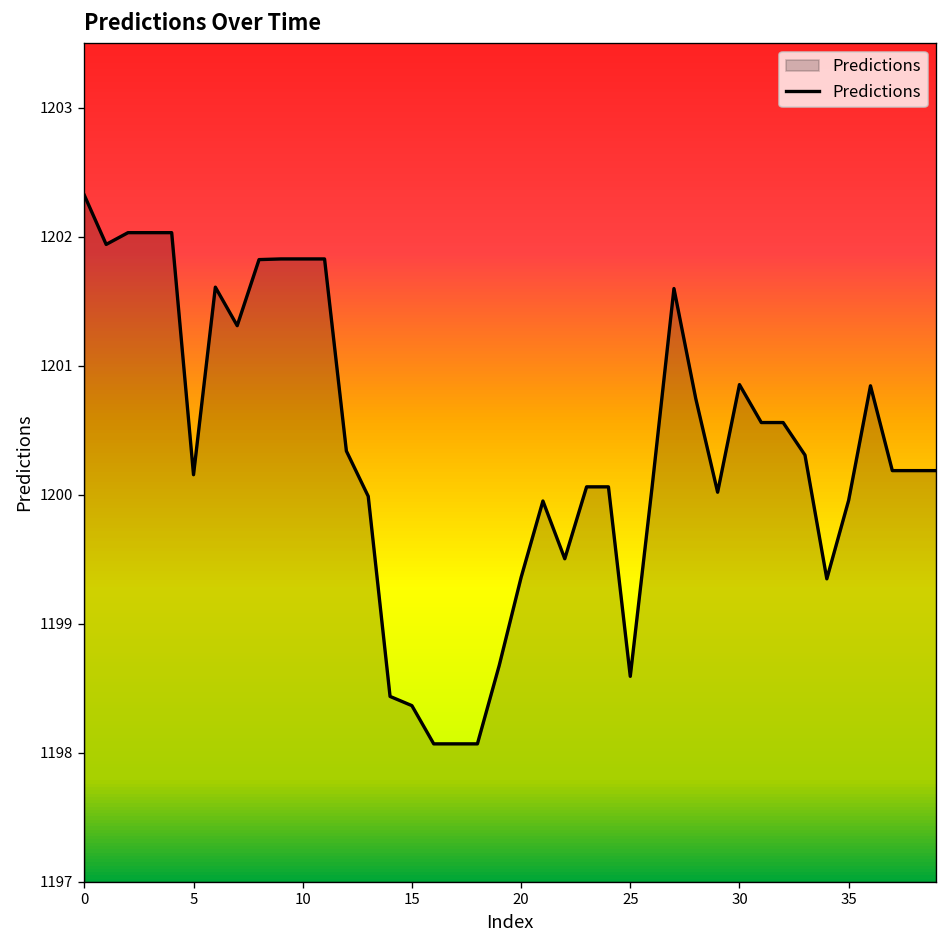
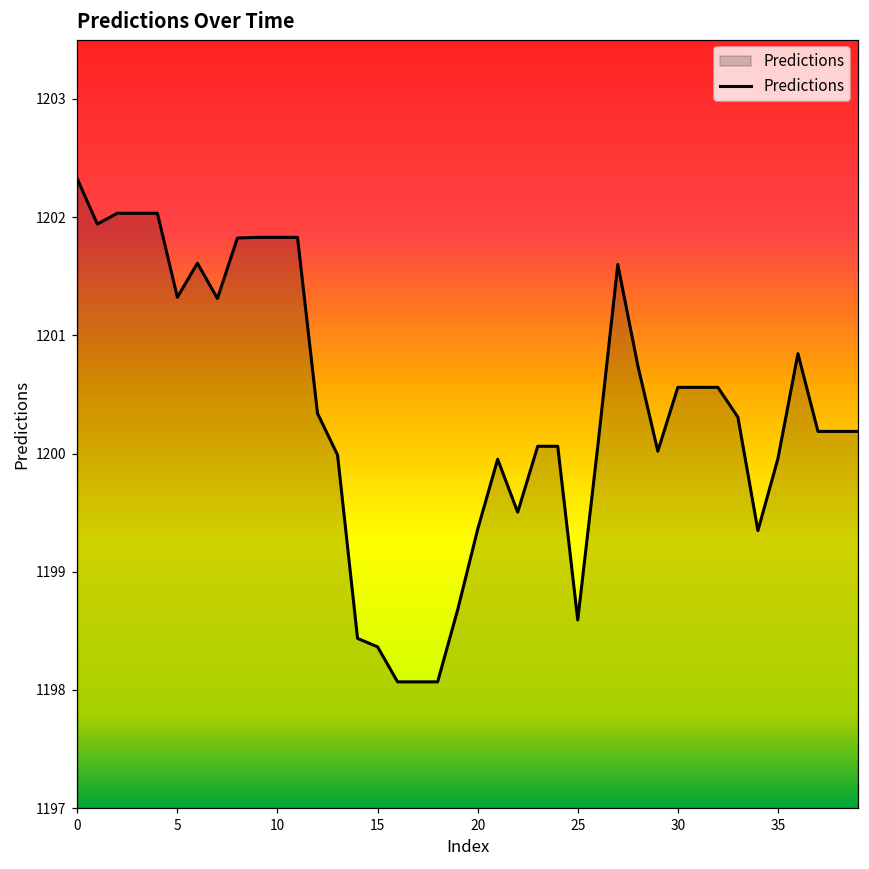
5: 1200.16 -> 1201.32
30: 1200.85 -> 1200.56
